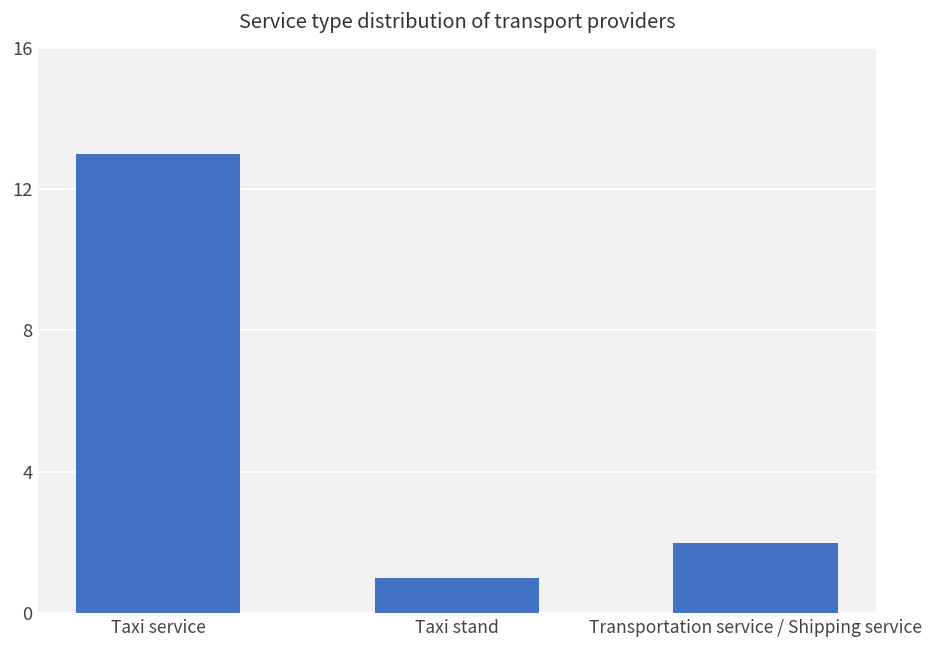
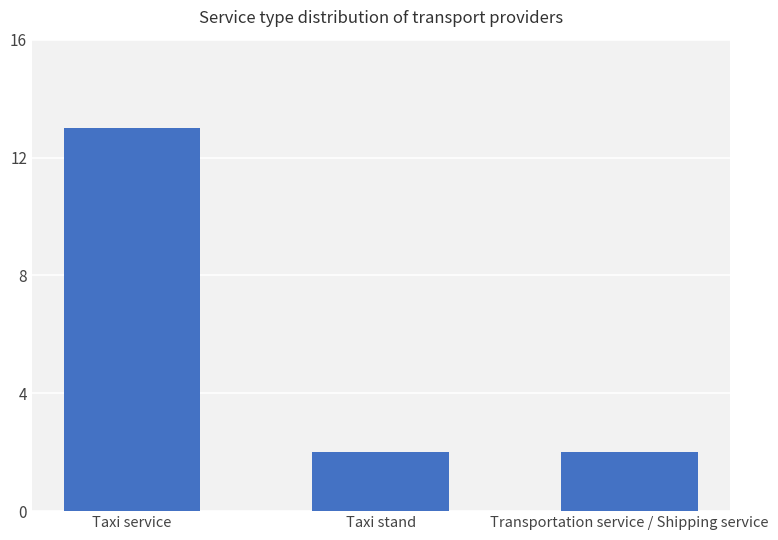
Taxi stand: 1 -> 2
